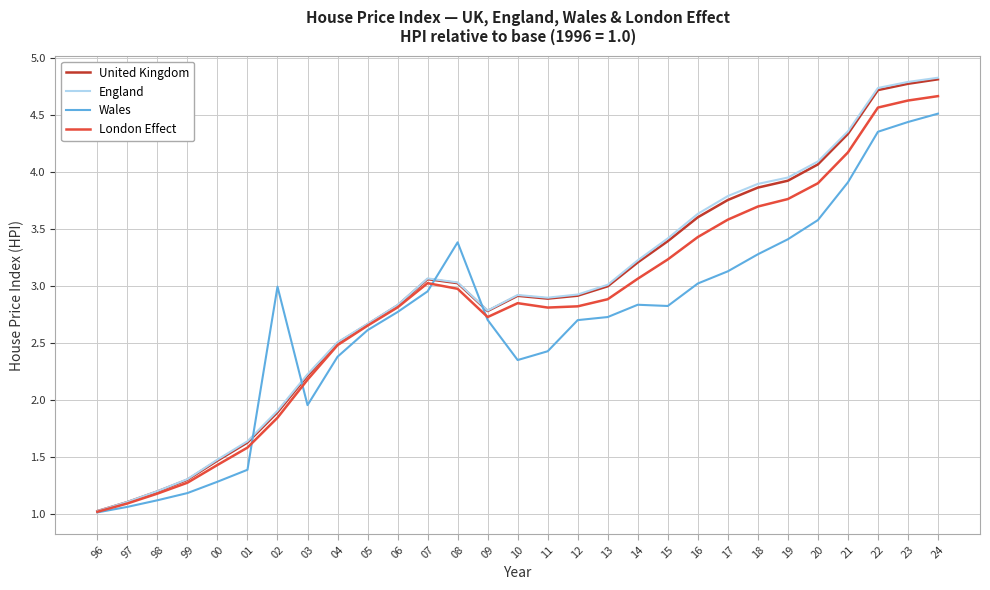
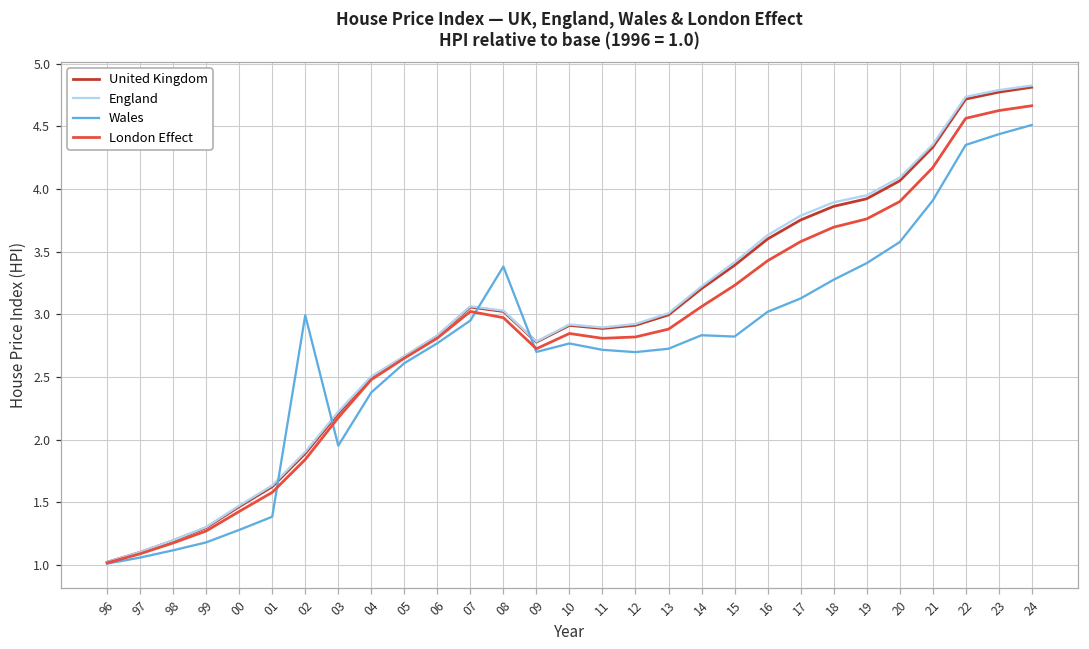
Wales, 10: 2.35 -> 2.77
Wales, 11: 2.43 -> 2.72
